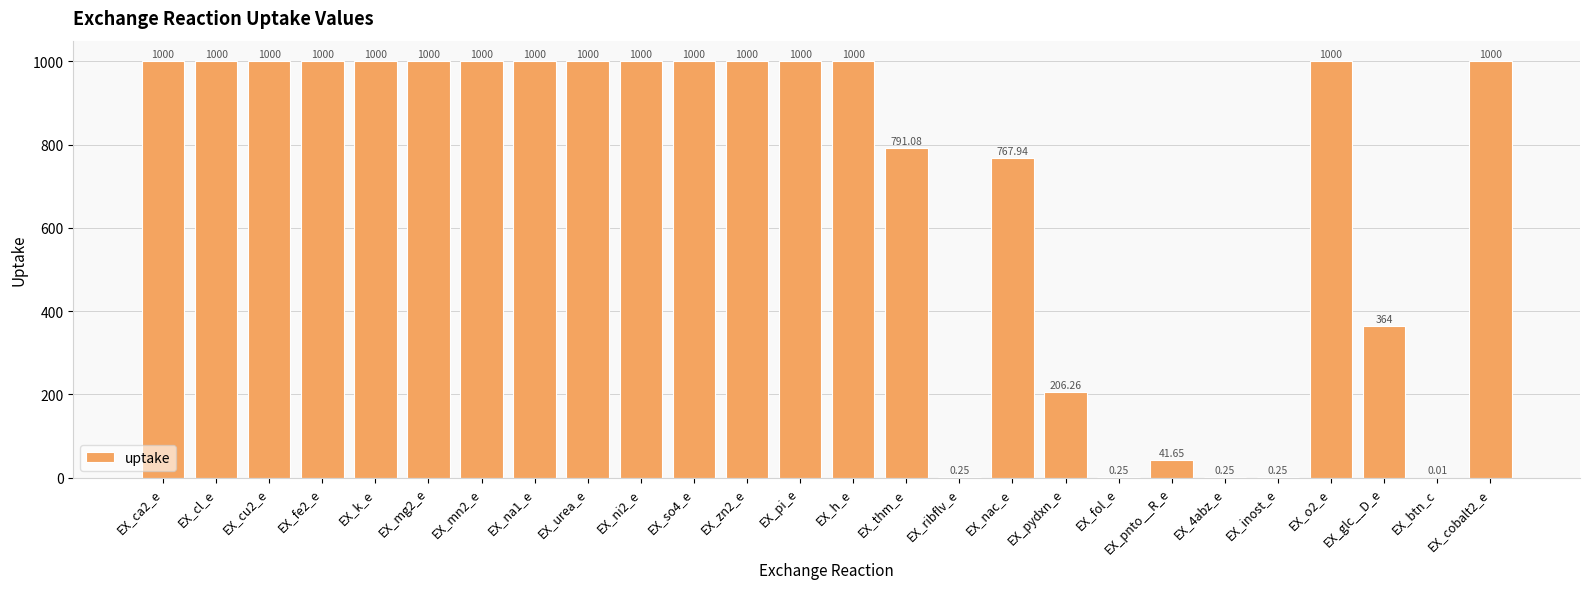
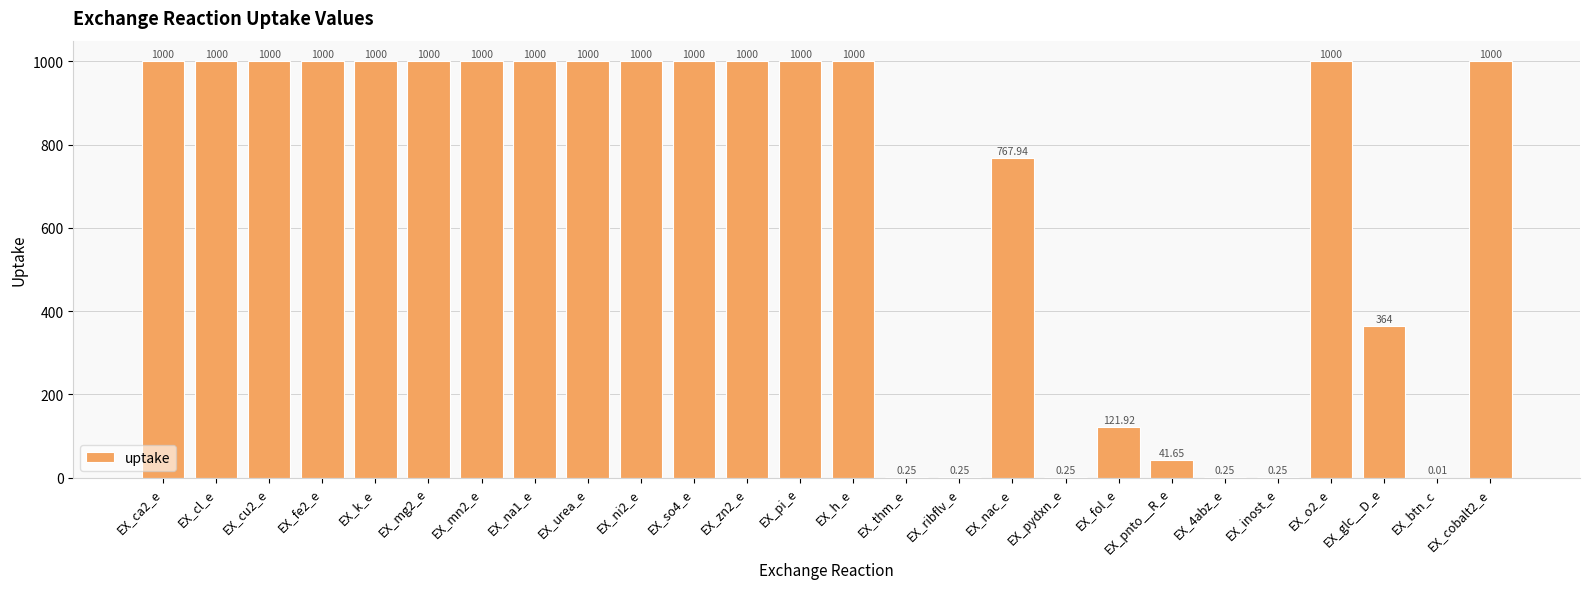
EX_thm_e: 791.08 -> 0.25
EX_pydxn_e: 206.26 -> 0.25
EX_fol_e: 0.25 -> 121.92
